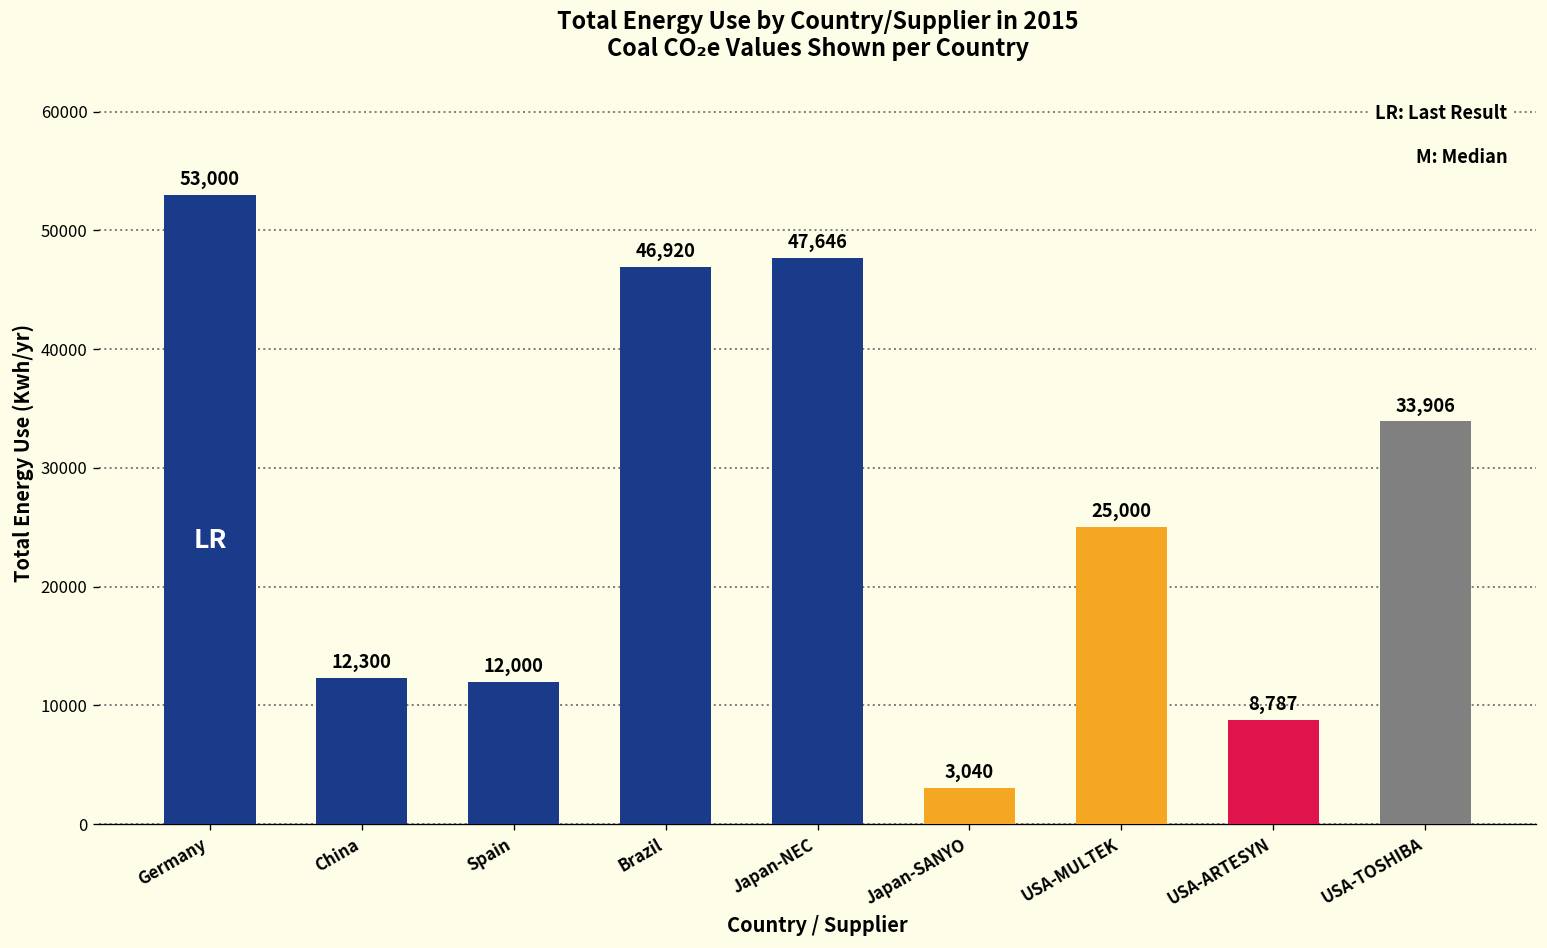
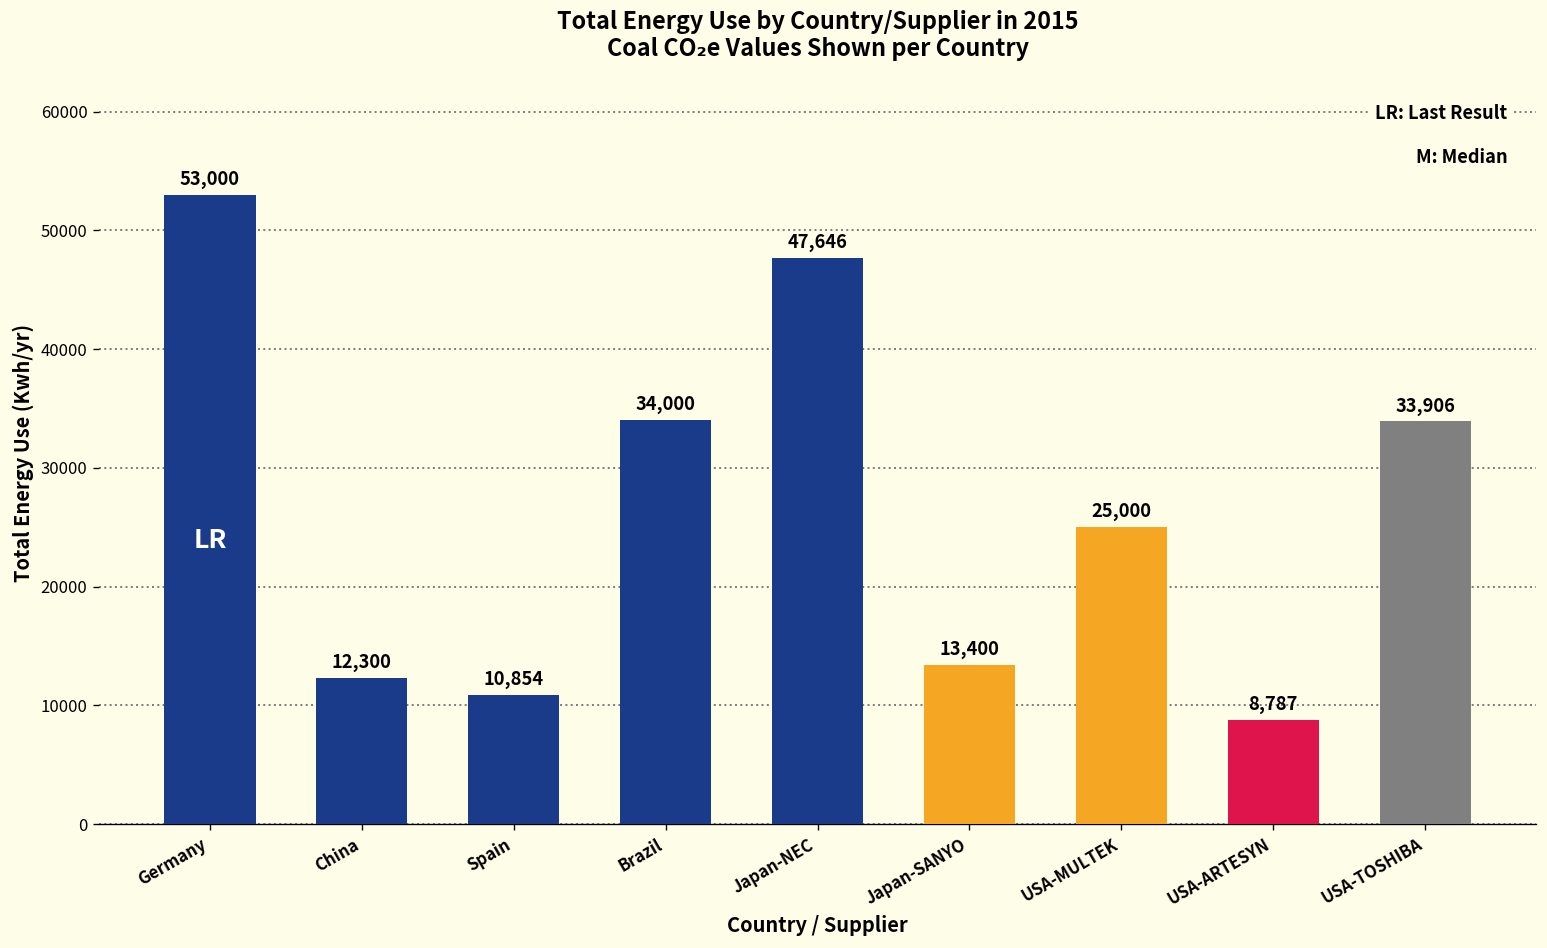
Spain: 12,000 -> 10,854
Brazil: 46,920 -> 34,000
Japan-SANYO: 3,040 -> 13,400
